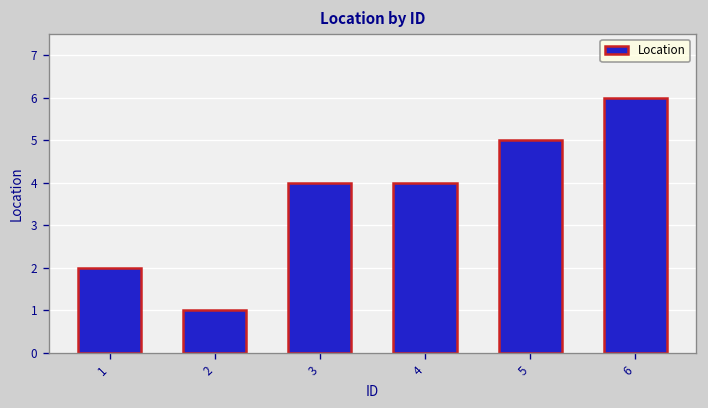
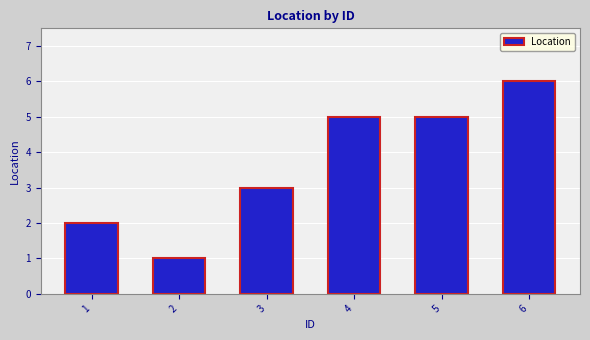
3: 4 -> 3
4: 4 -> 5
